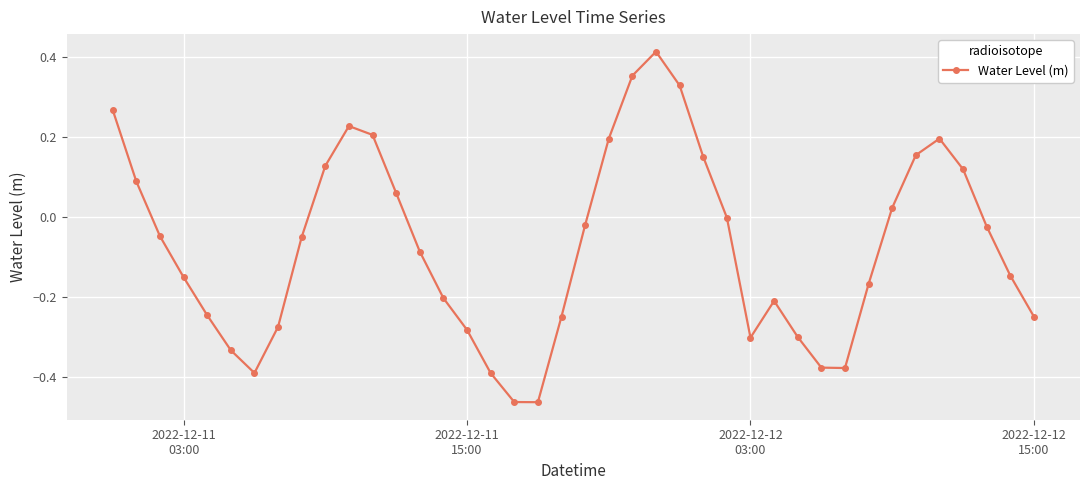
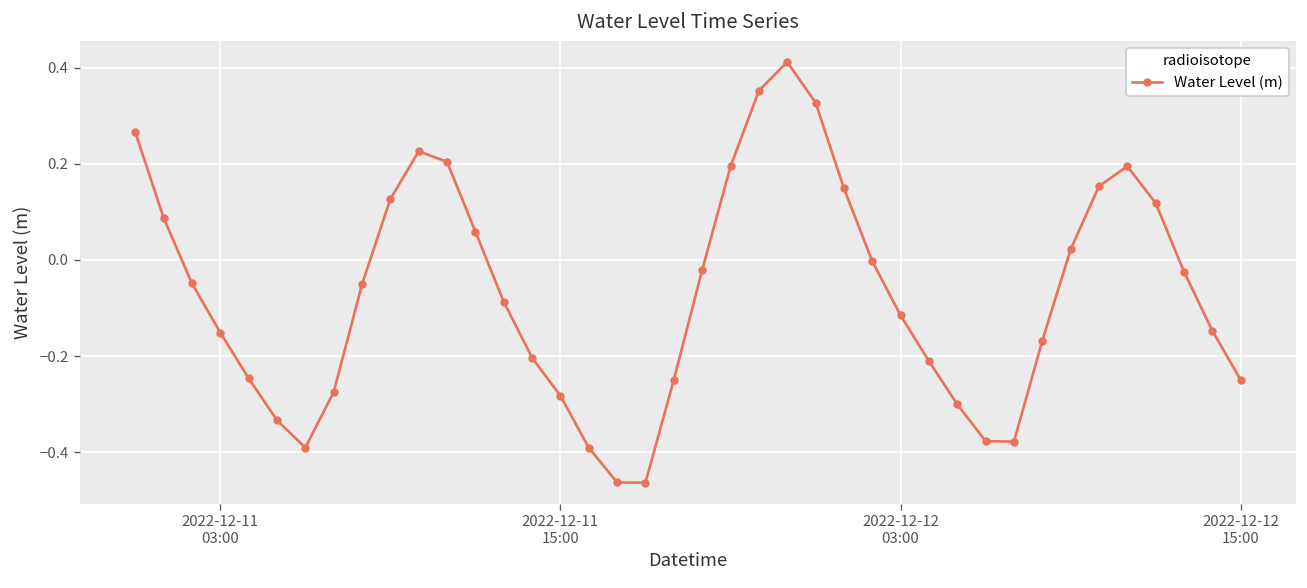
2022-12-12 03:00: -0.30 -> -0.12
